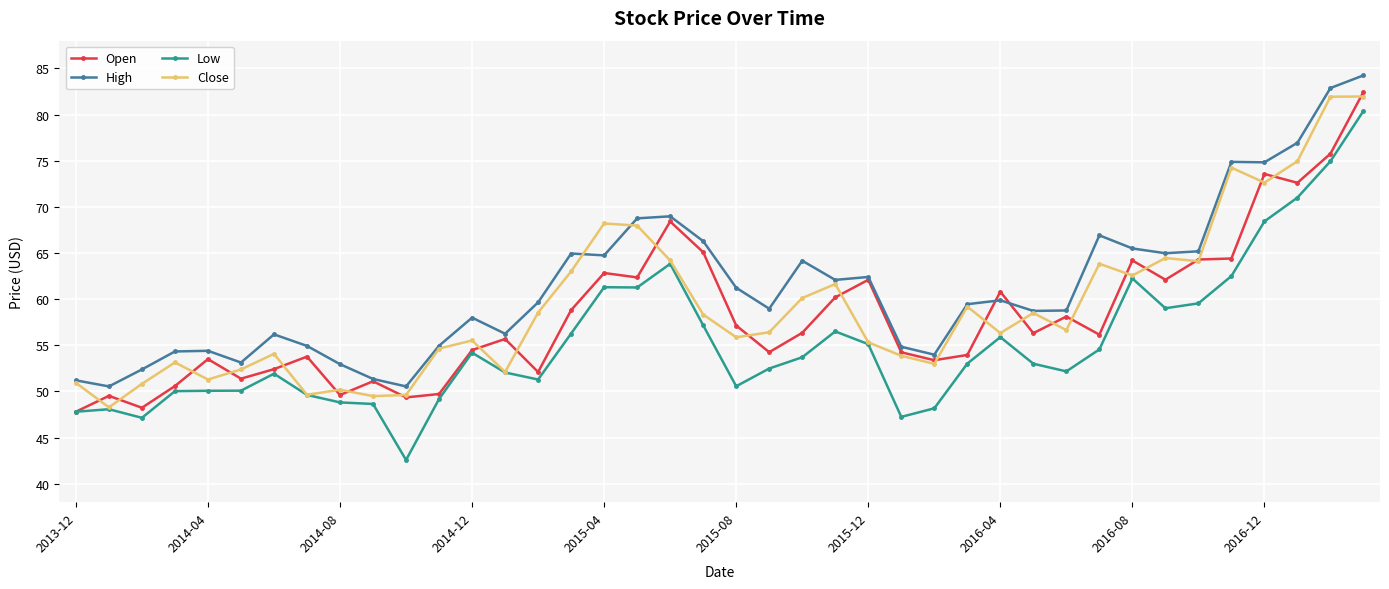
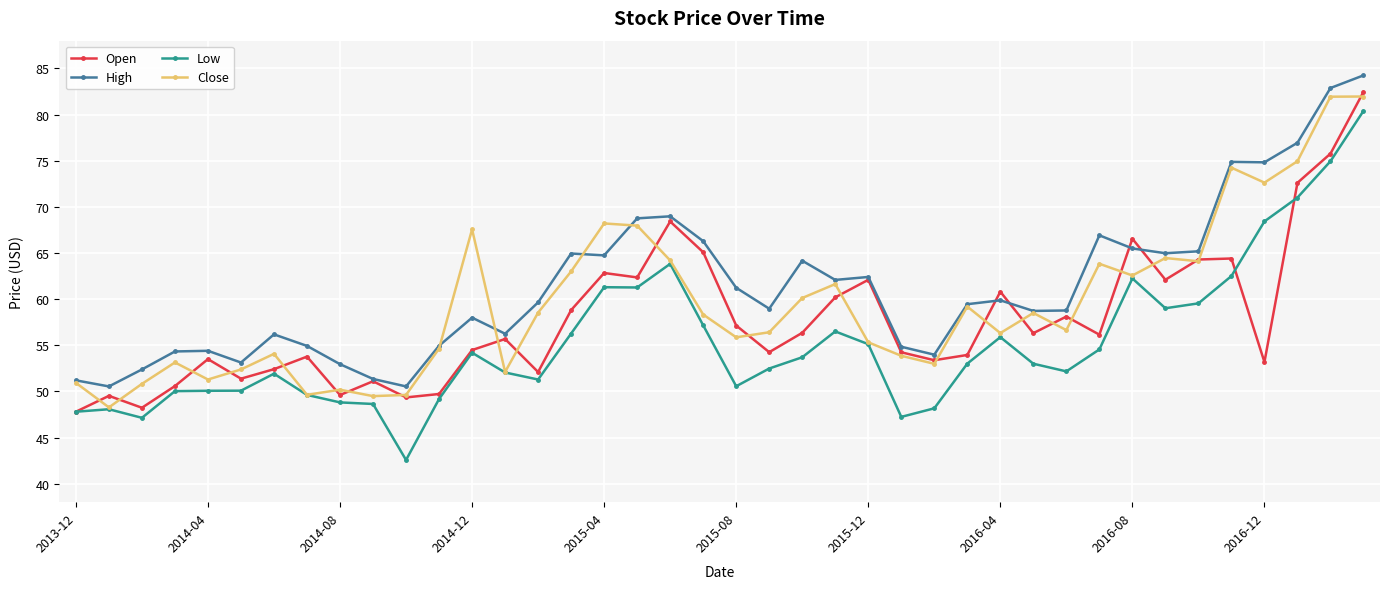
Close, 2014-12: 56 -> 68
Open, 2016-08: 64 -> 67
Open, 2016-12: 74 -> 53
